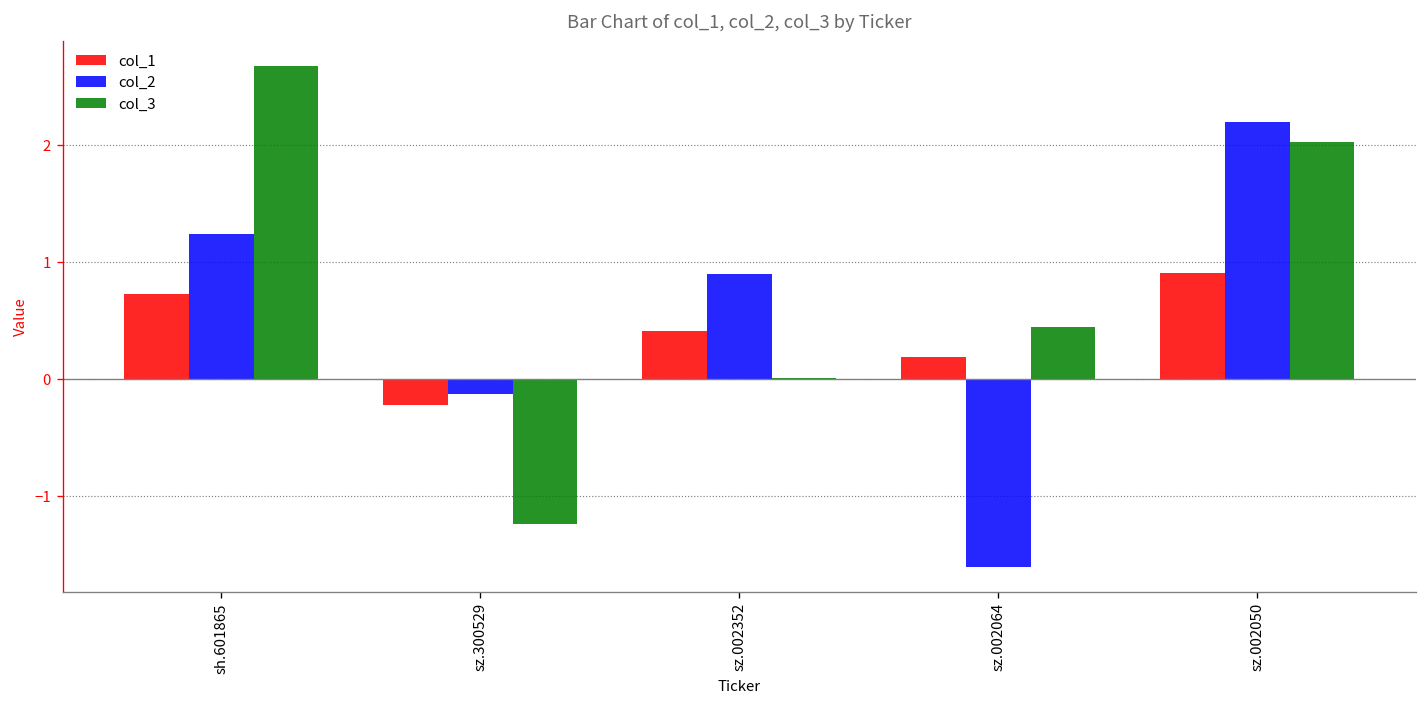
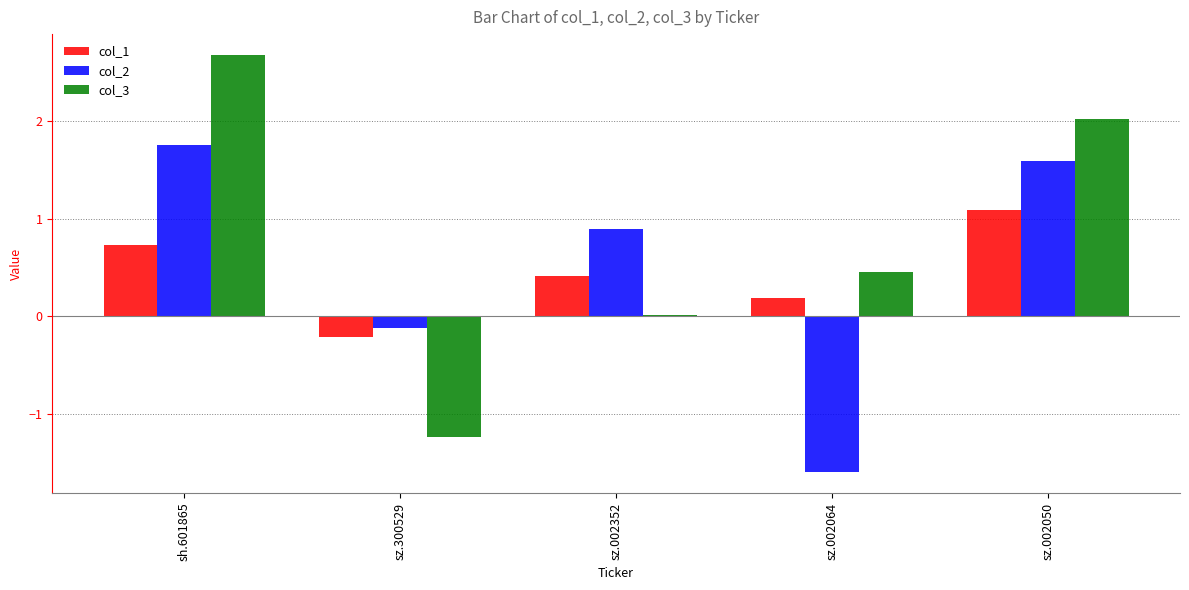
col_2, sh.601865: 1.2 -> 1.8
col_1, sz.002050: 0.9 -> 1.1
col_2, sz.002050: 2.2 -> 1.6
